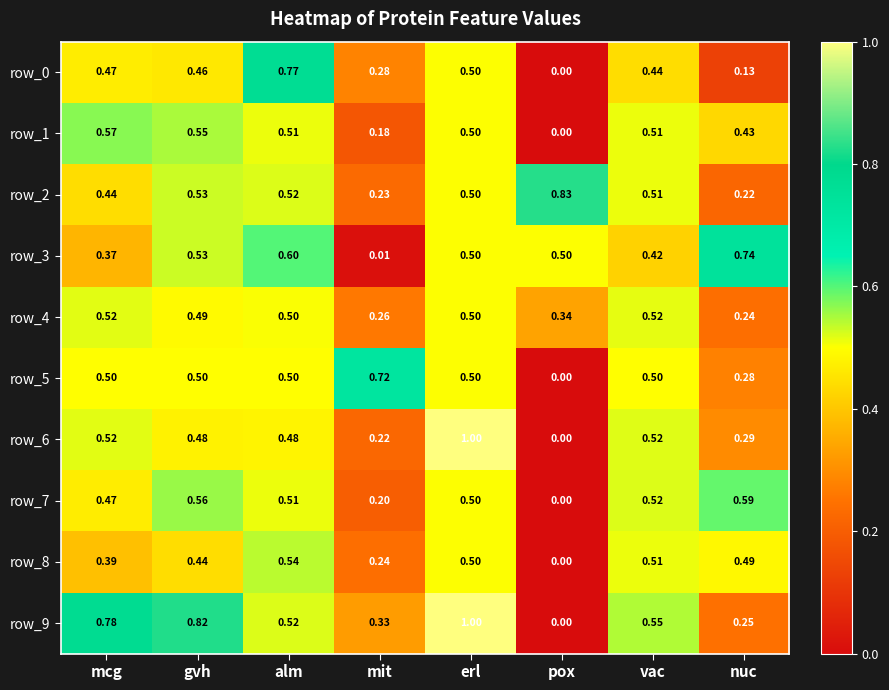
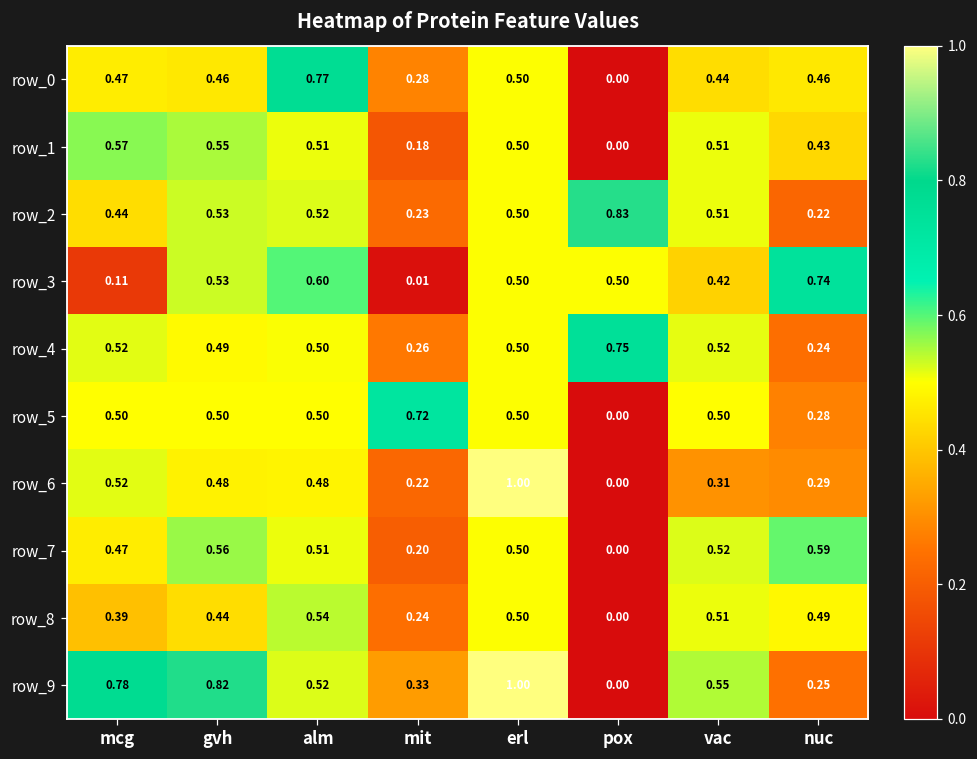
row_0, nuc: 0.13 -> 0.46
row_3, mcg: 0.37 -> 0.11
row_4, pox: 0.34 -> 0.75
row_6, vac: 0.52 -> 0.31
